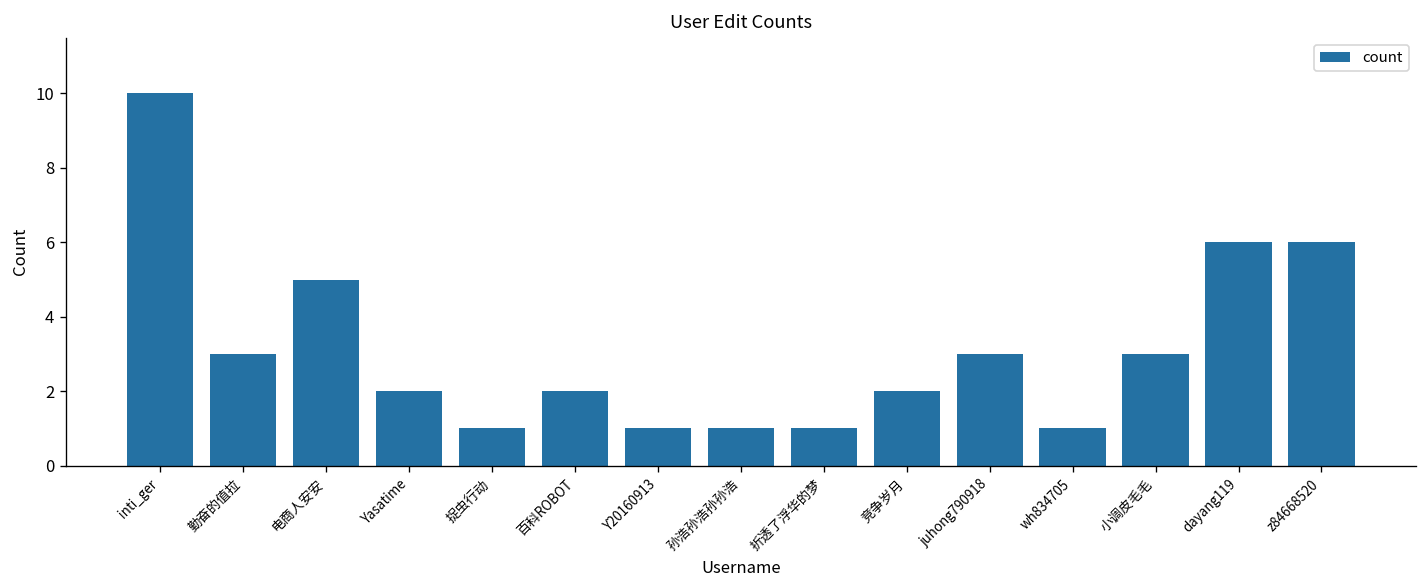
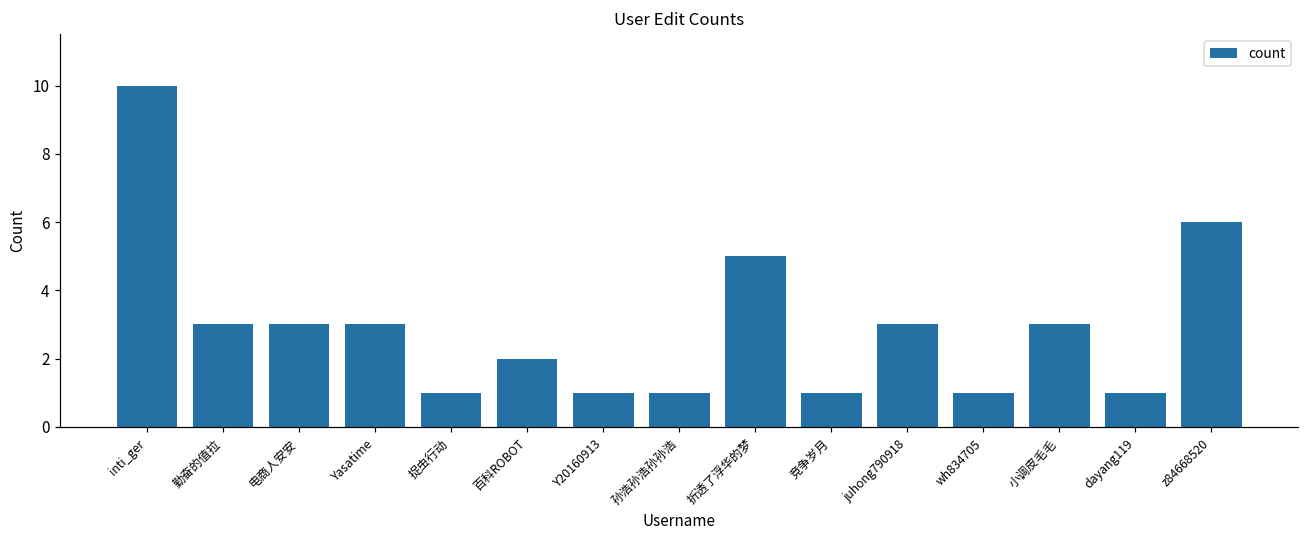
电商人安安: 5 -> 3
Yasatime: 2 -> 3
折透了浮华的梦: 1 -> 5
竞争岁月: 2 -> 1
dayang119: 6 -> 1
